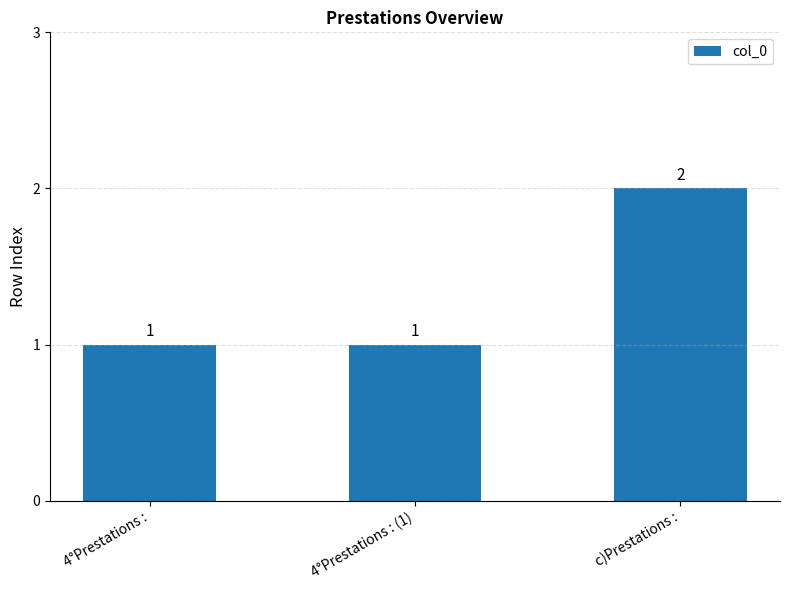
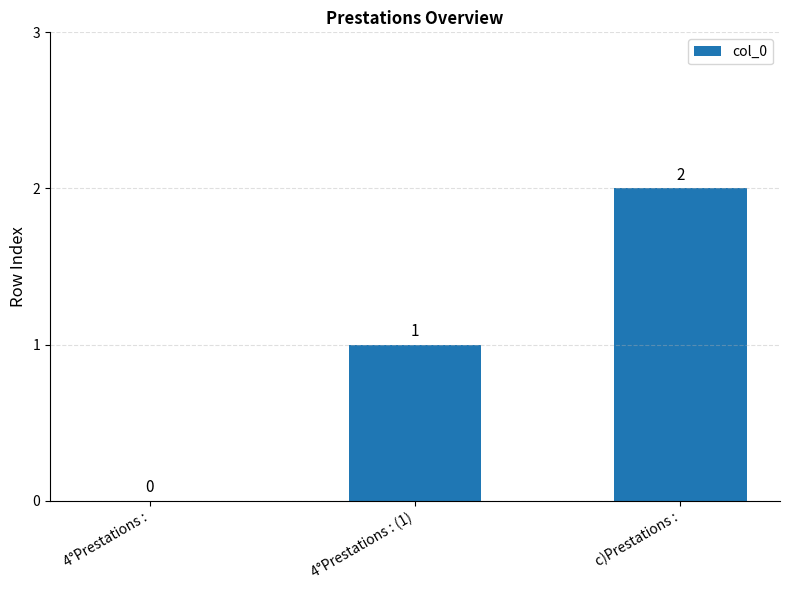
4°Prestations :: 1 -> 0
